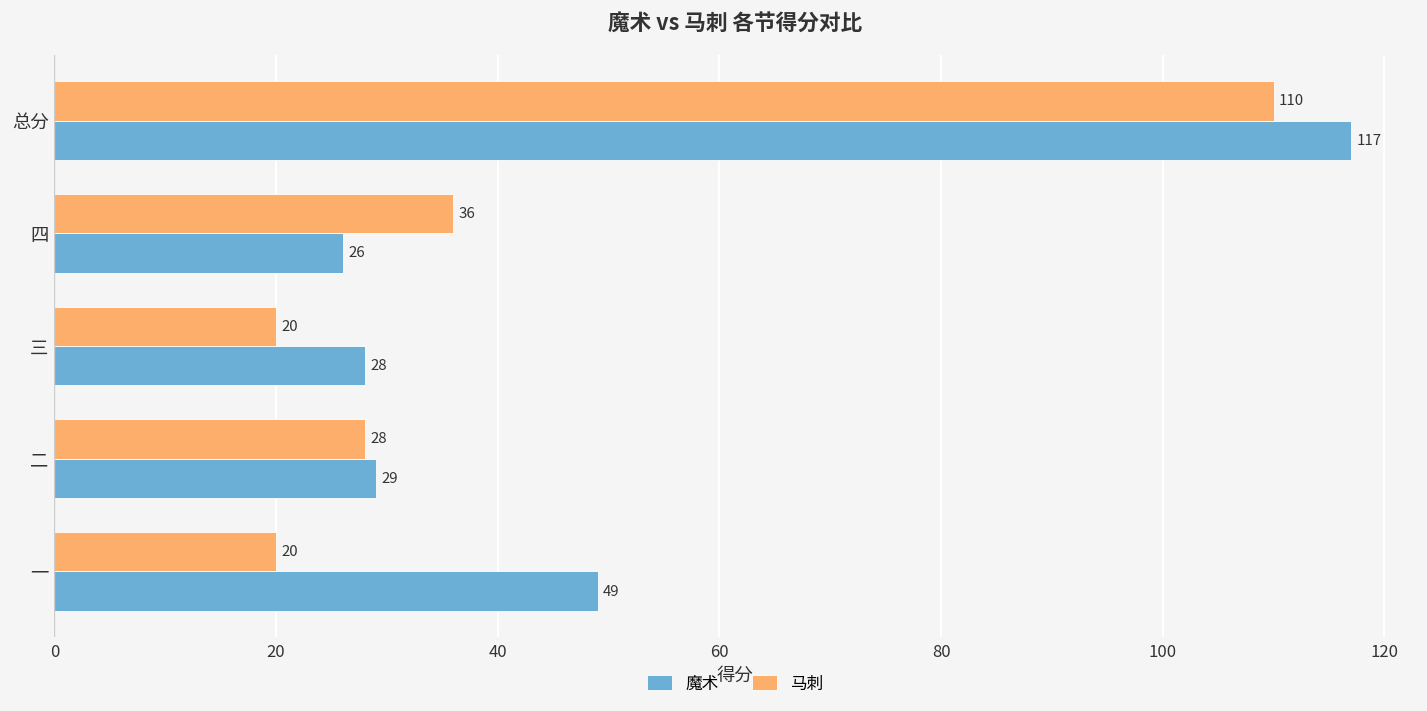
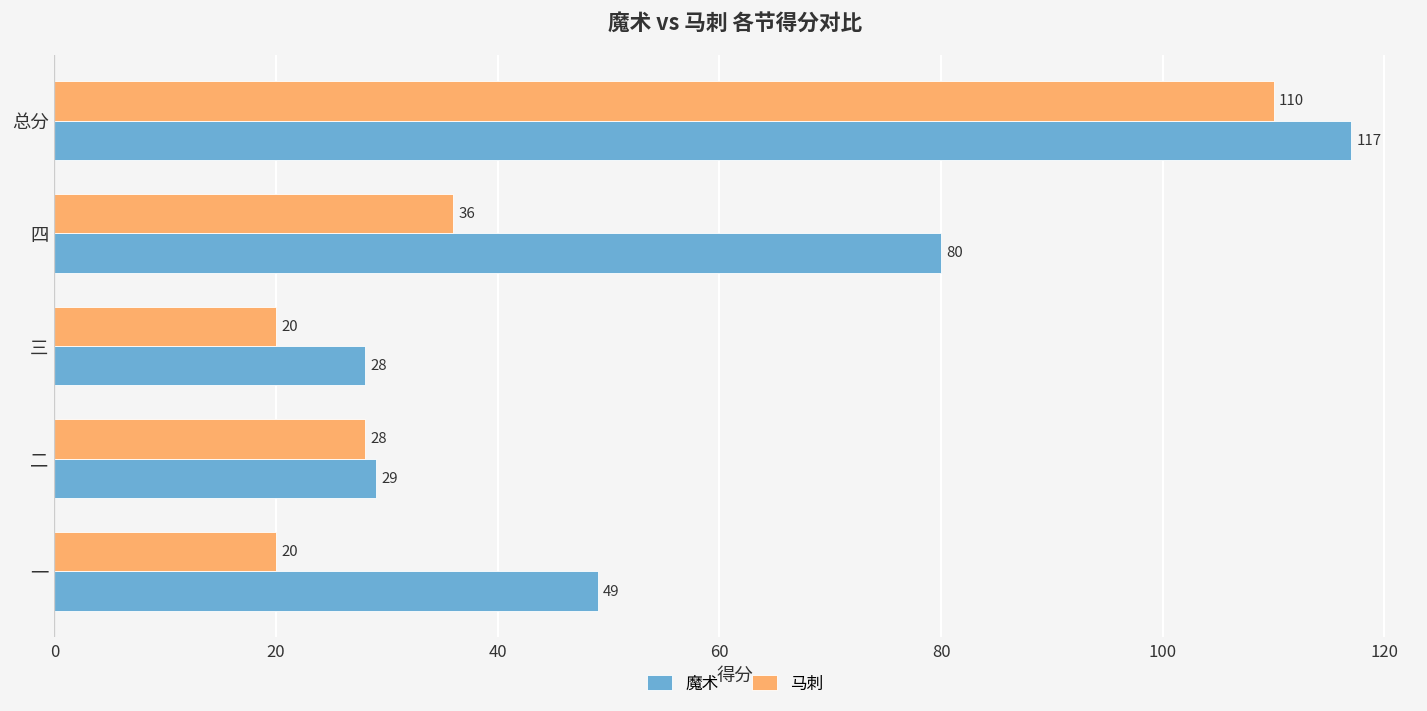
魔术, 四: 26 -> 80
